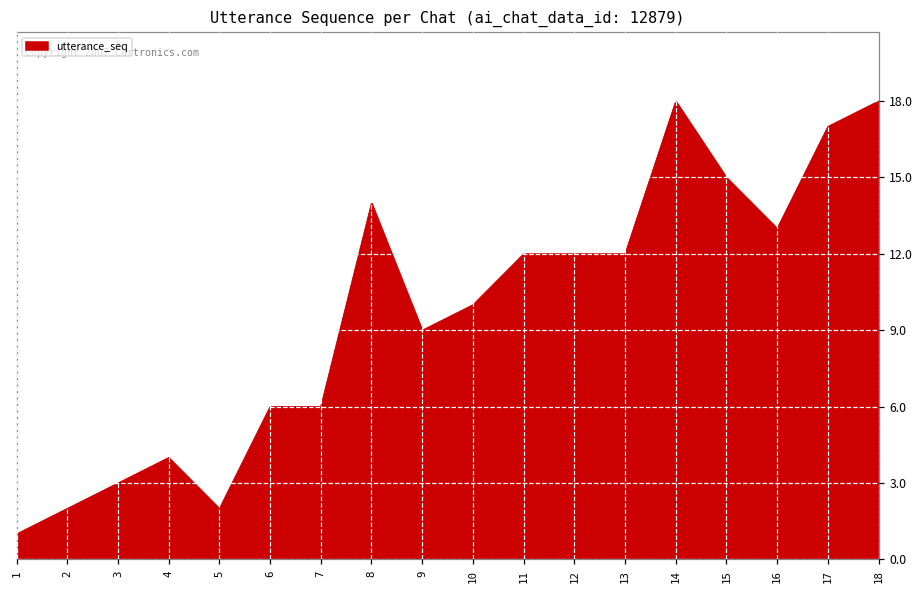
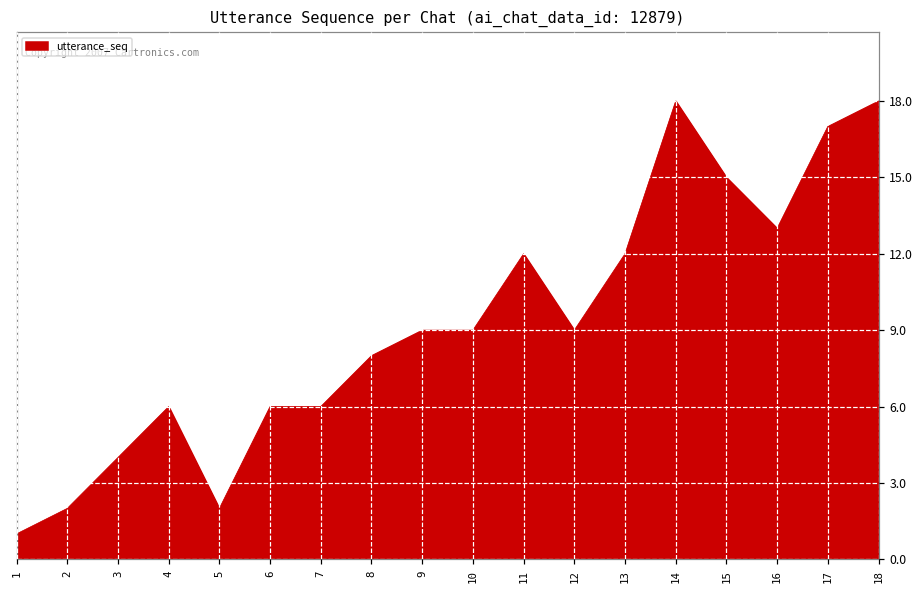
3: 3 -> 4
4: 4 -> 6
8: 14 -> 8
10: 10 -> 9
12: 12 -> 9
